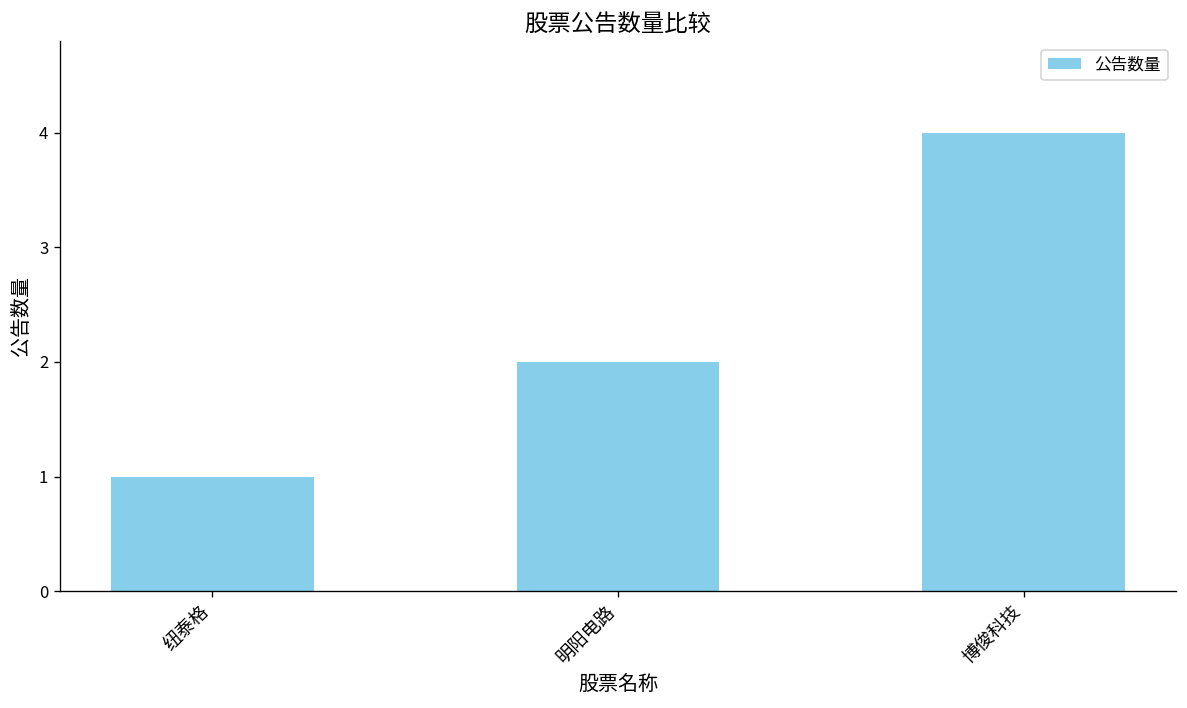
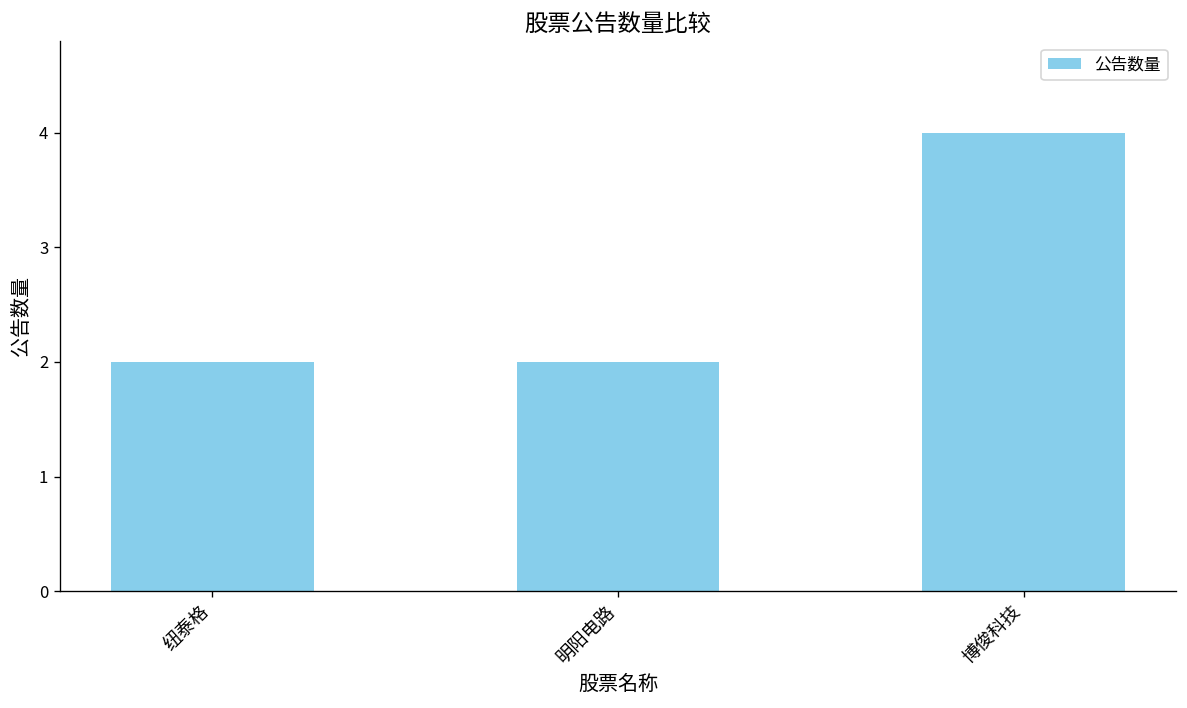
纽泰格: 1 -> 2
